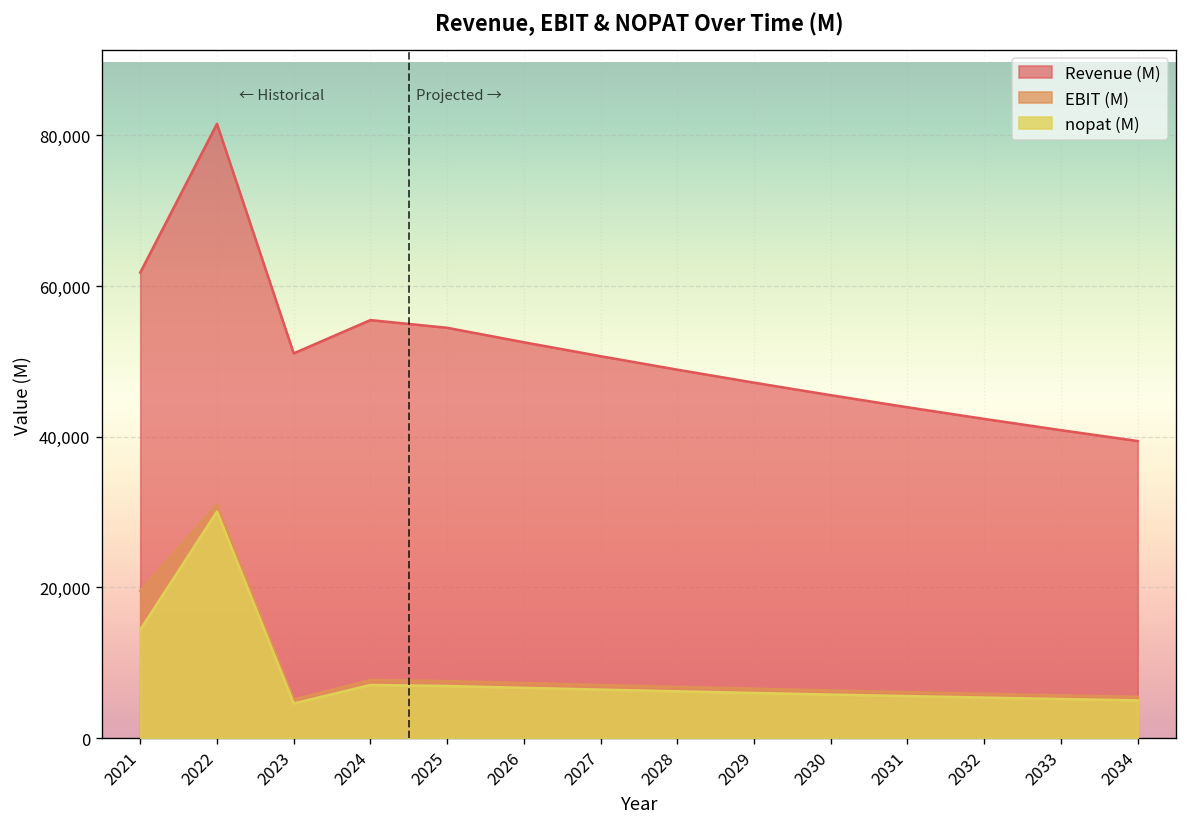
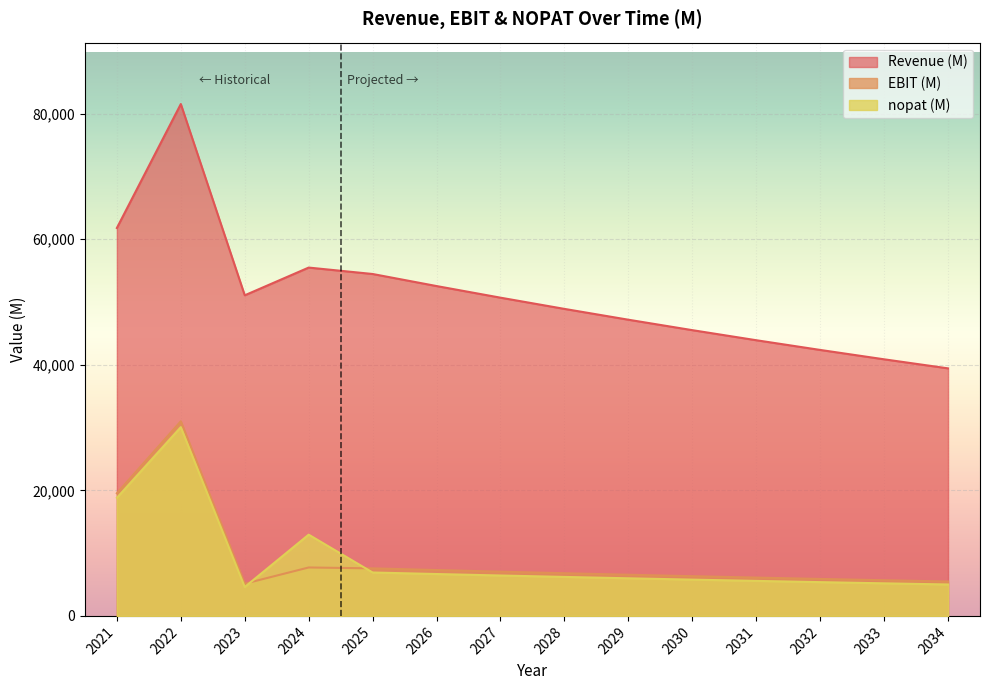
nopat (M), 2021: 14,000 -> 19,000
nopat (M), 2024: 7,000 -> 13,000
